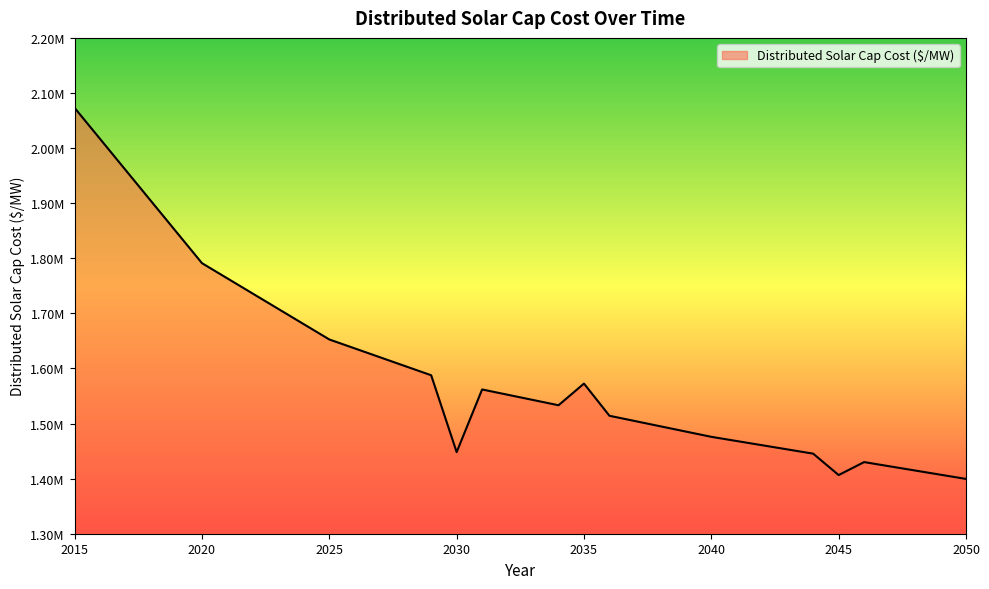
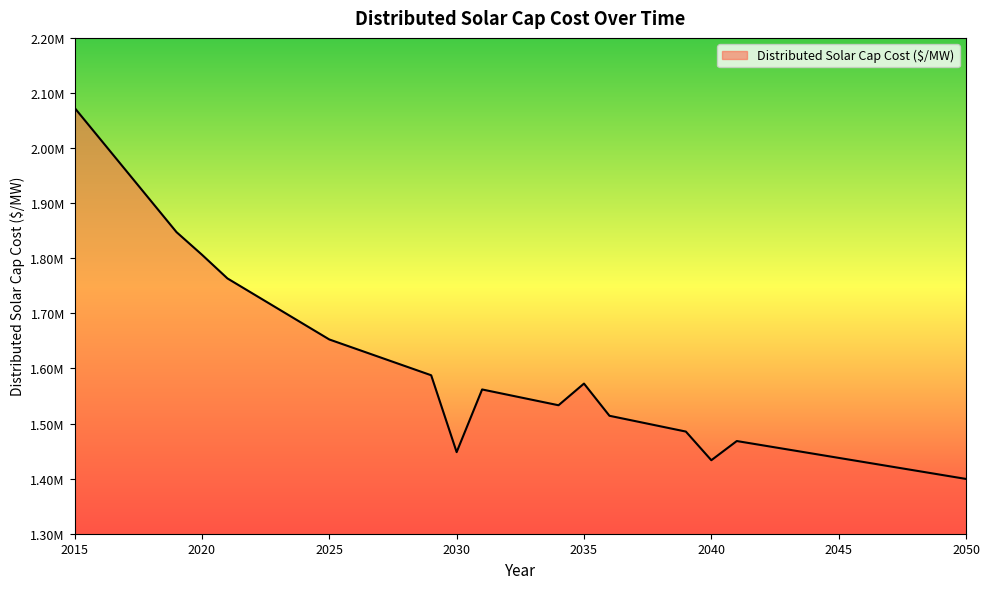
2020: 1790000 -> 1810000
2040: 1480000 -> 1430000
2045: 1410000 -> 1440000
